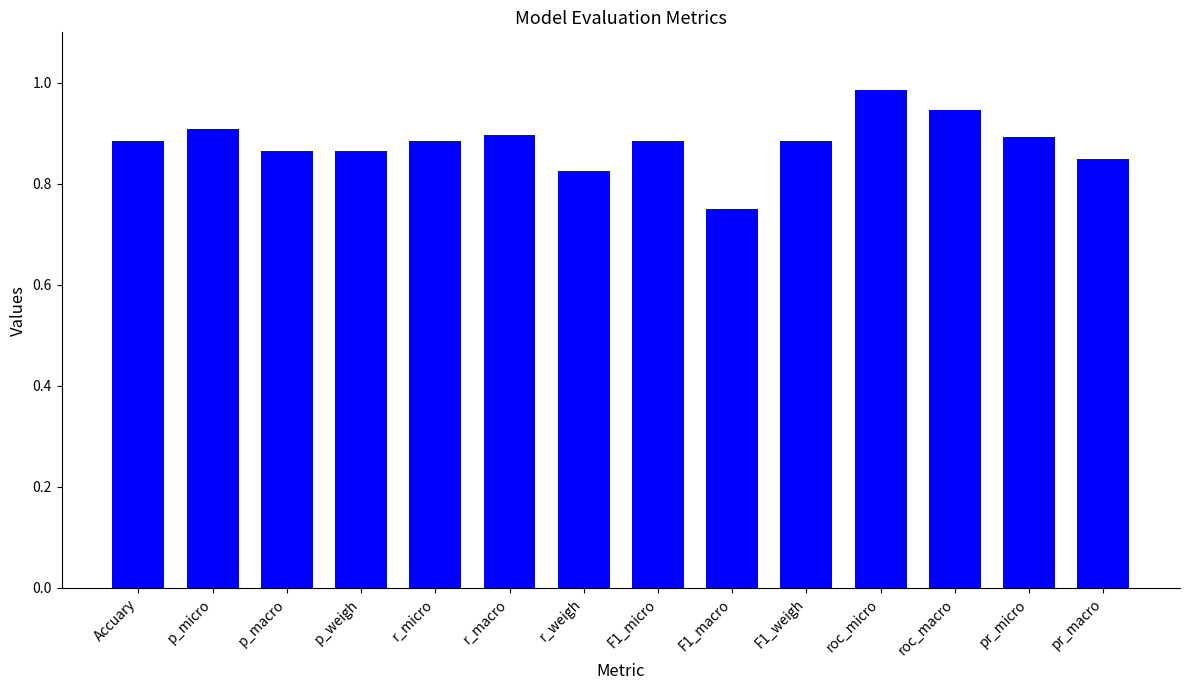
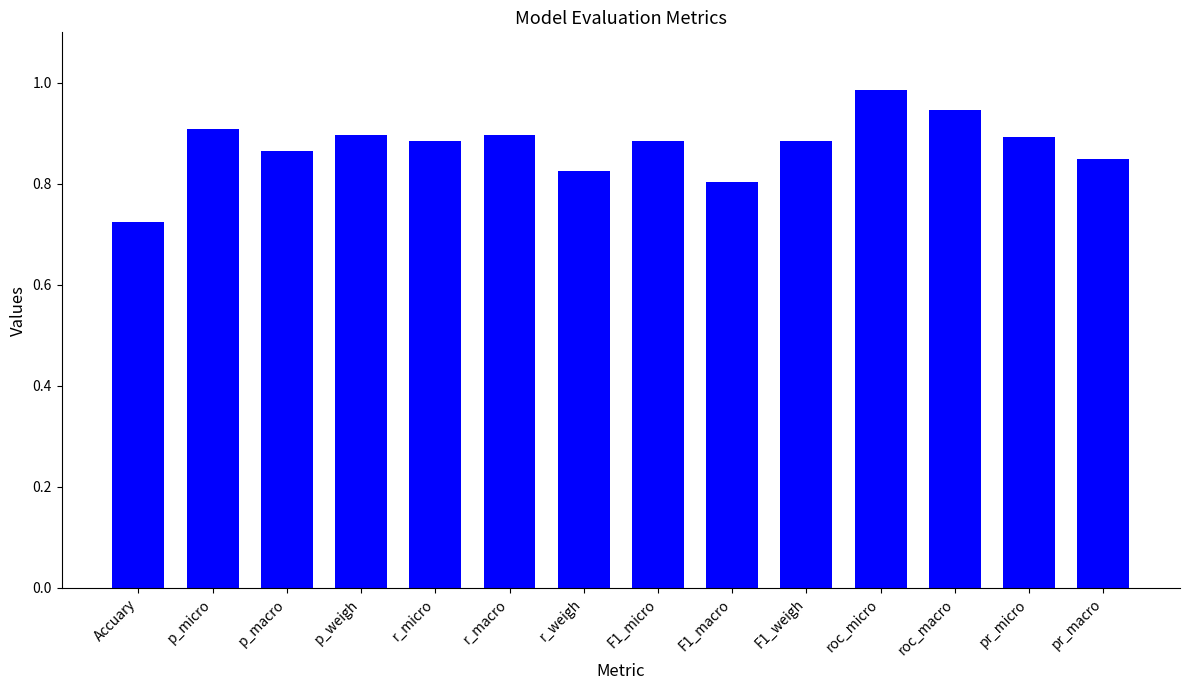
Accuary: 0.89 -> 0.72
p_weigh: 0.87 -> 0.90
F1_macro: 0.75 -> 0.80
